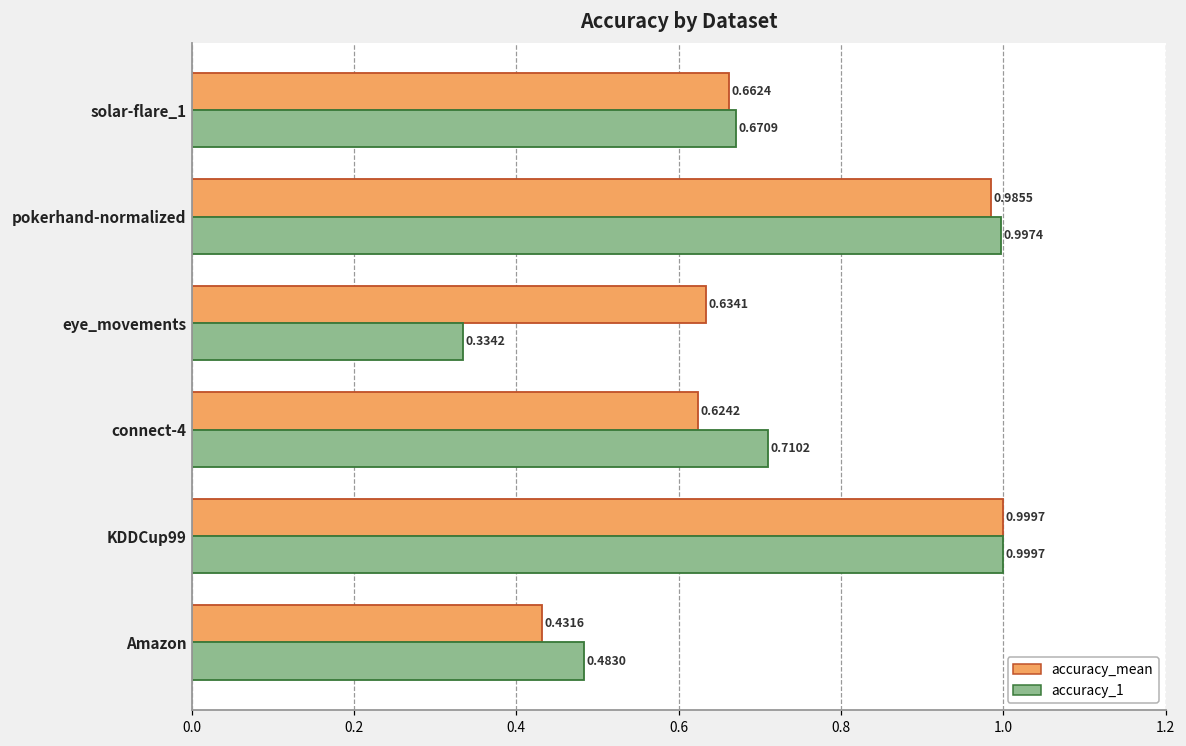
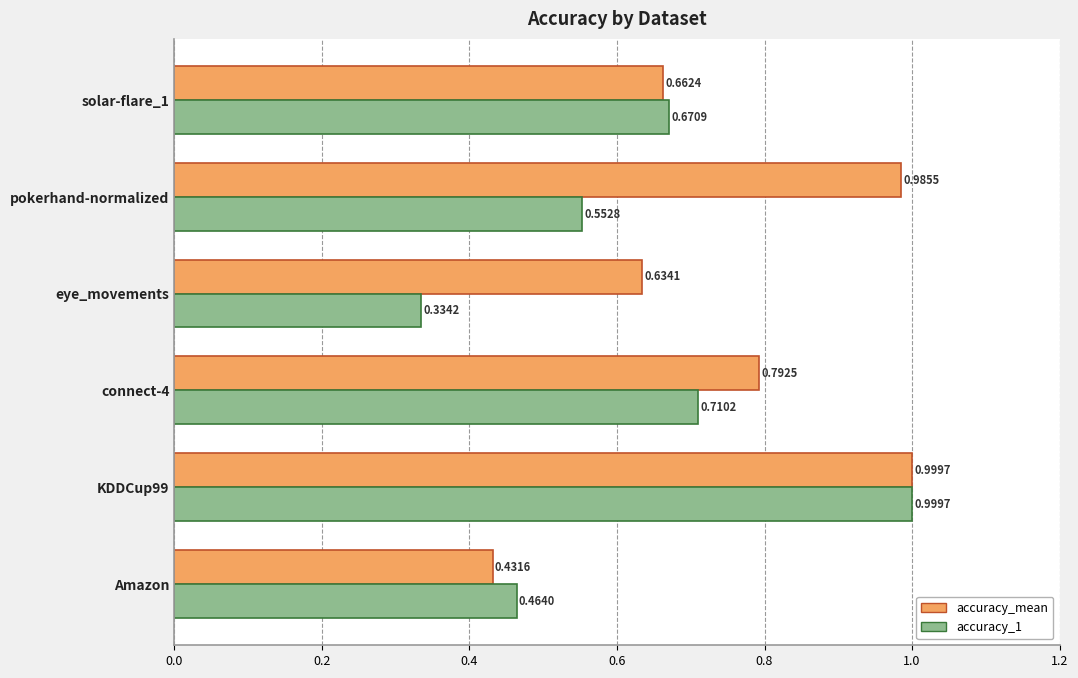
accuracy_1, pokerhand-normalized: 0.9974 -> 0.5528
accuracy_mean, connect-4: 0.6242 -> 0.7925
accuracy_1, Amazon: 0.4830 -> 0.4640
